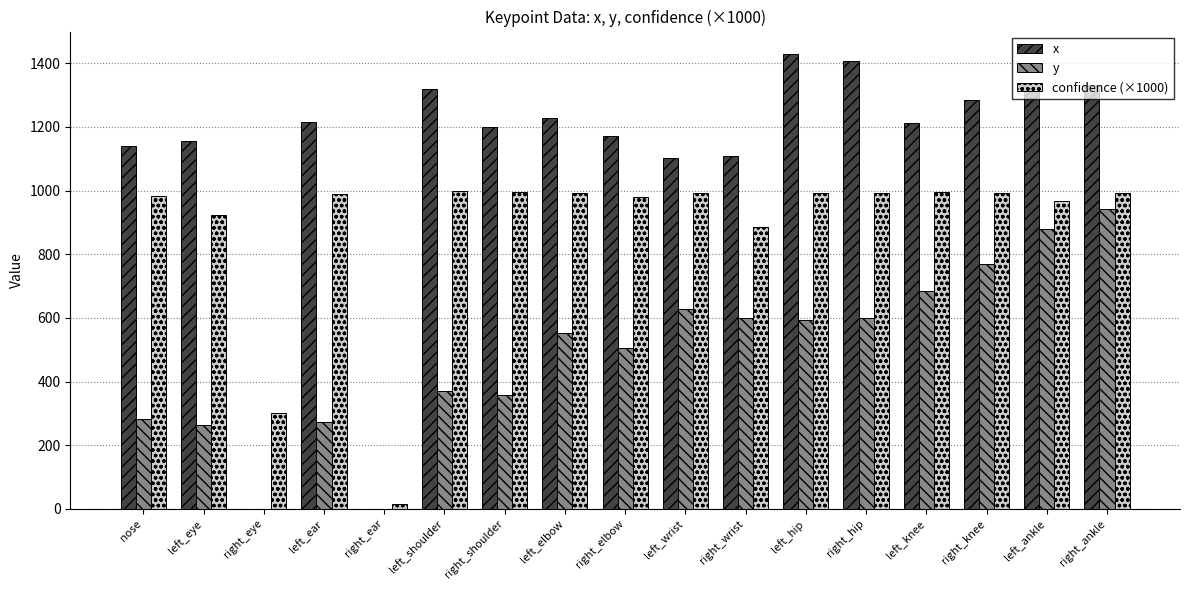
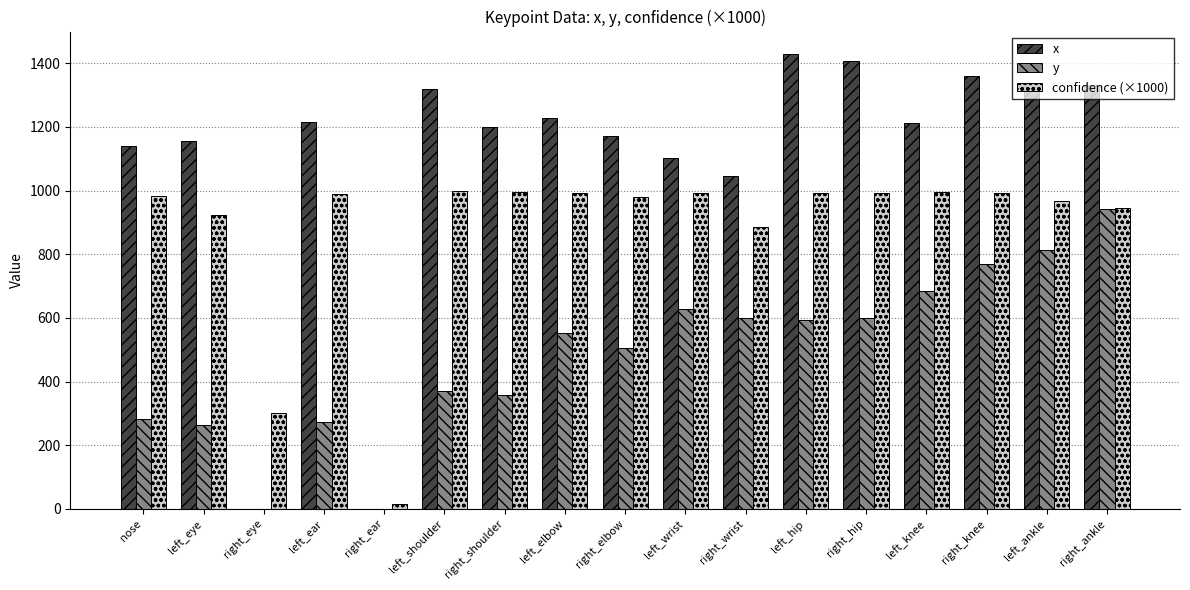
x, right_wrist: 1110 -> 1050
x, right_knee: 1280 -> 1360
y, left_ankle: 880 -> 810
confidence (×1000), right_ankle: 990 -> 940
